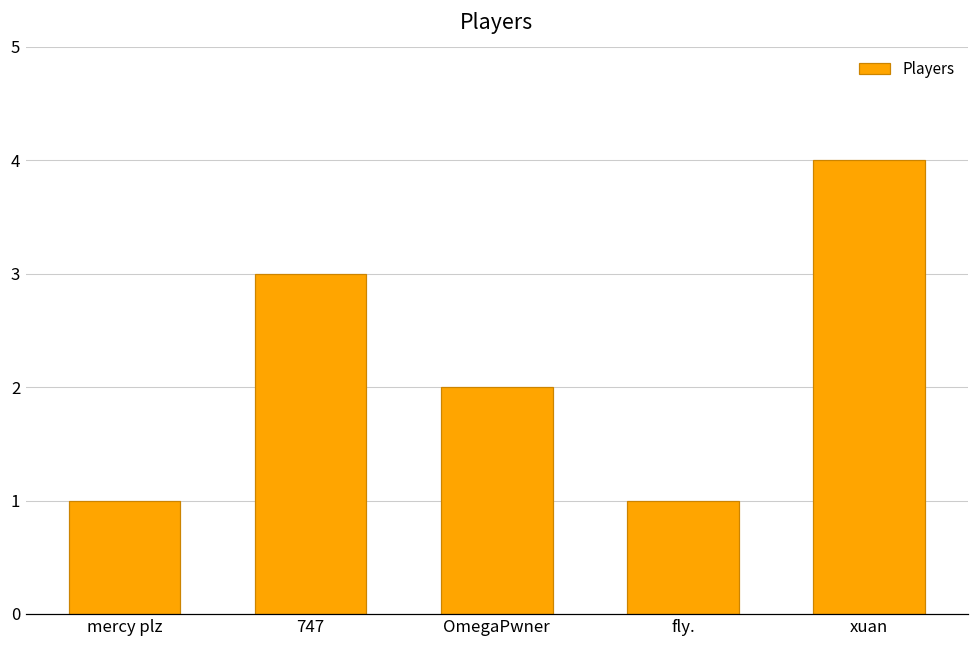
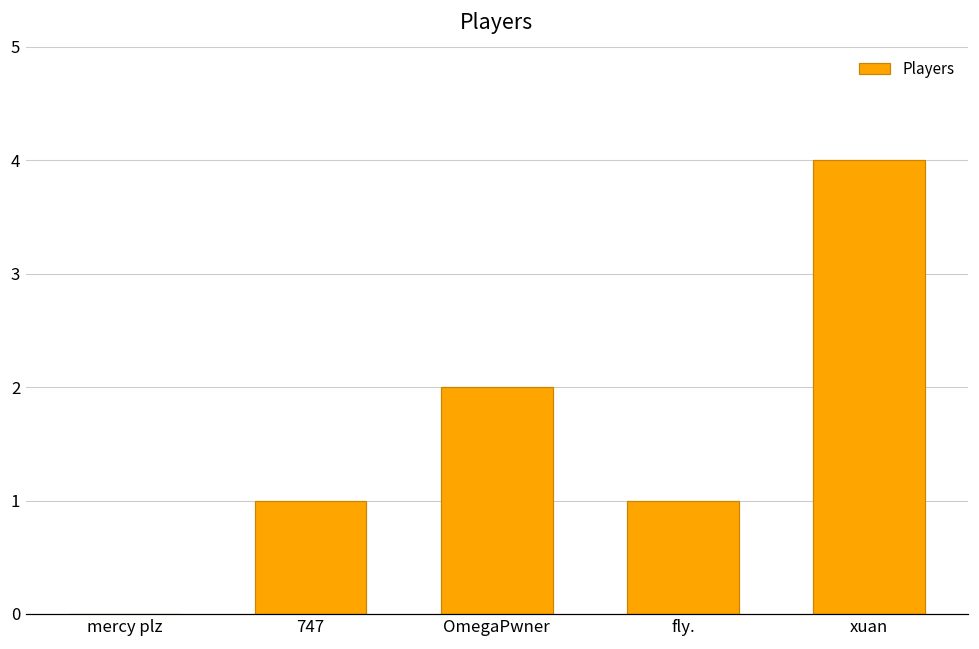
mercy plz: 1 -> 0
747: 3 -> 1
